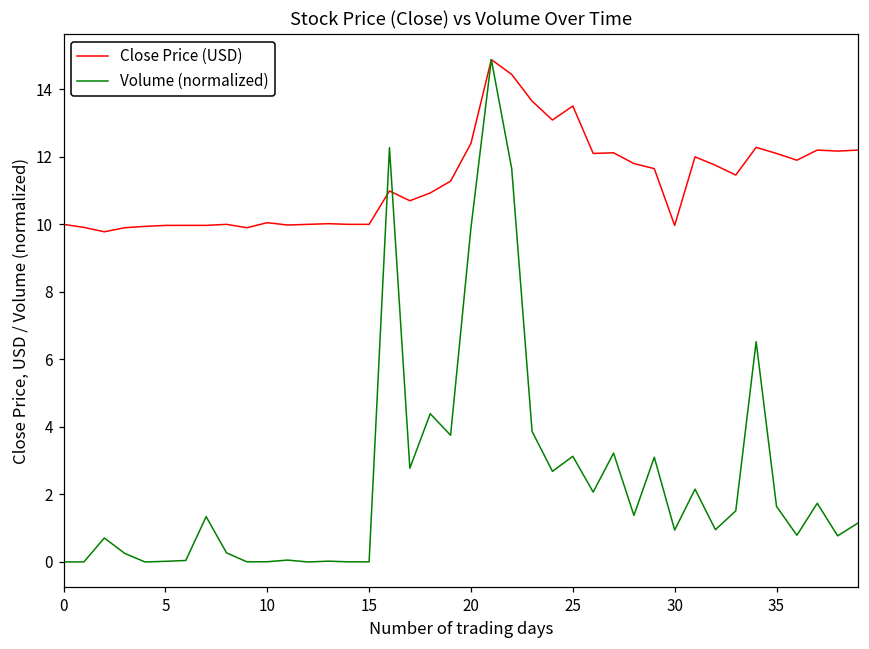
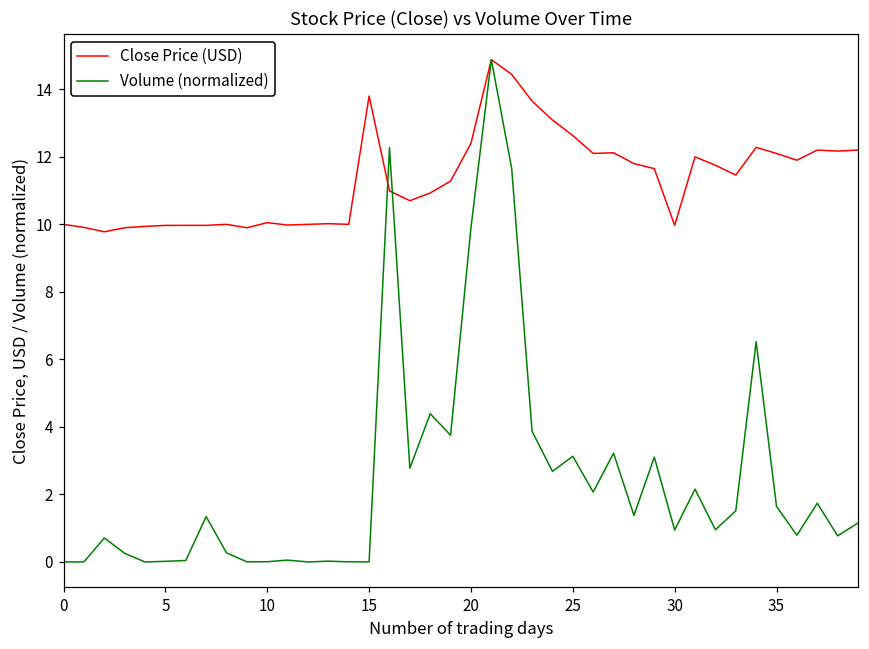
Close Price (USD), 15: 10.0 -> 13.8
Close Price (USD), 25: 13.5 -> 12.6
